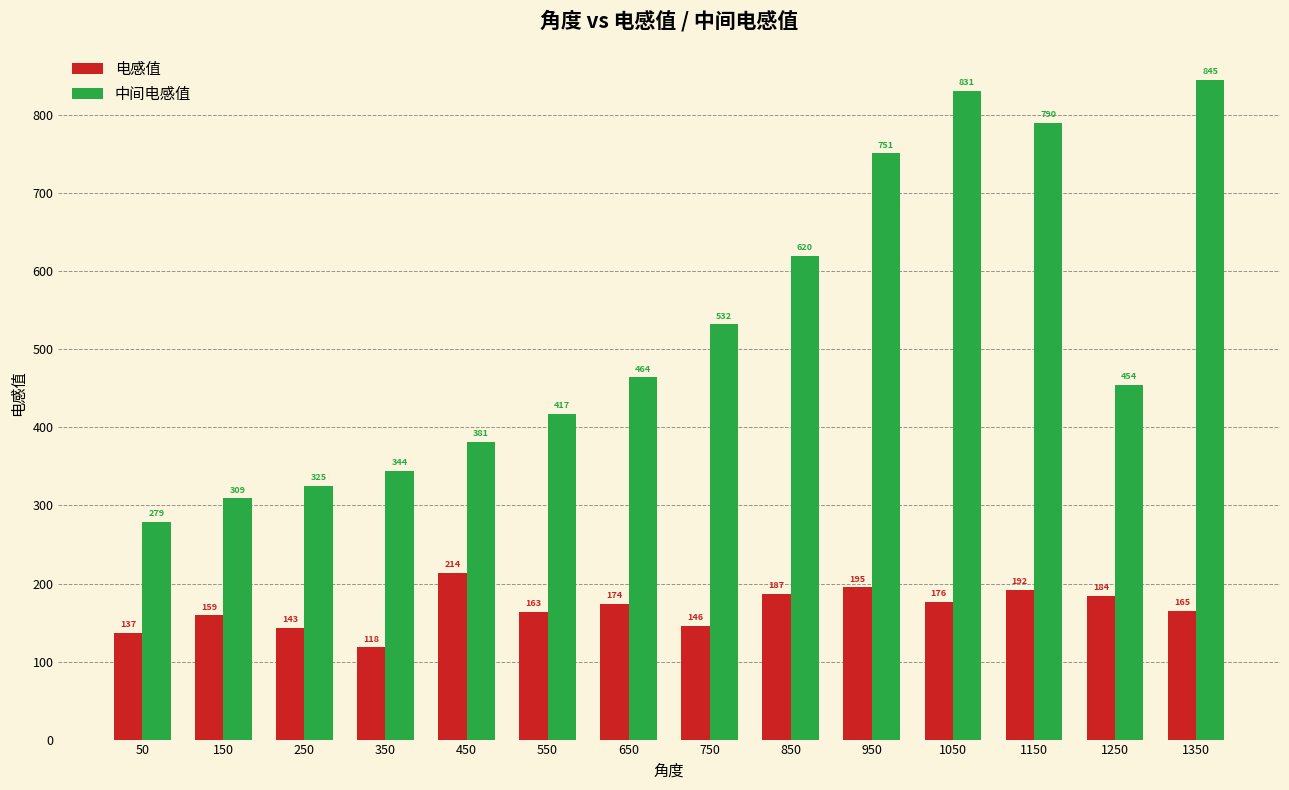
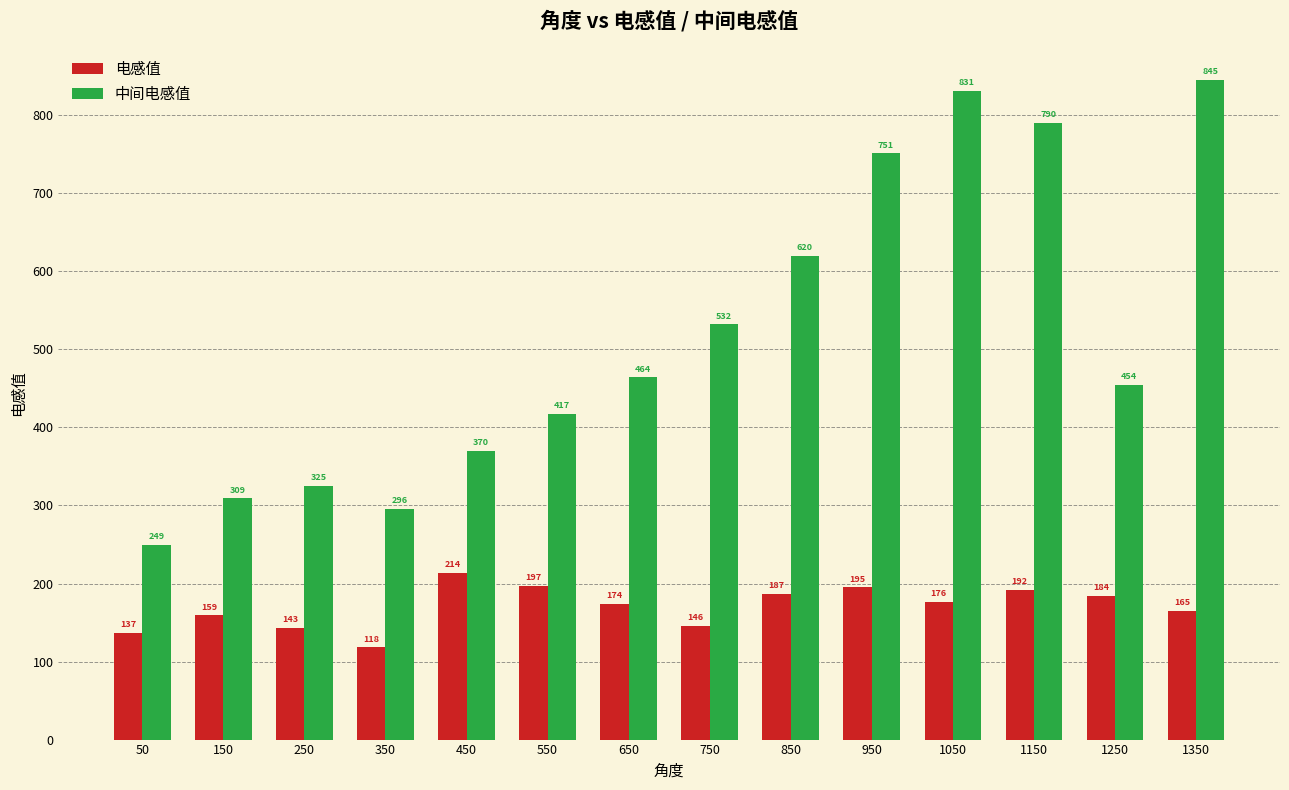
中间电感值, 50: 279 -> 249
中间电感值, 350: 344 -> 296
中间电感值, 450: 381 -> 370
电感值, 550: 163 -> 197
